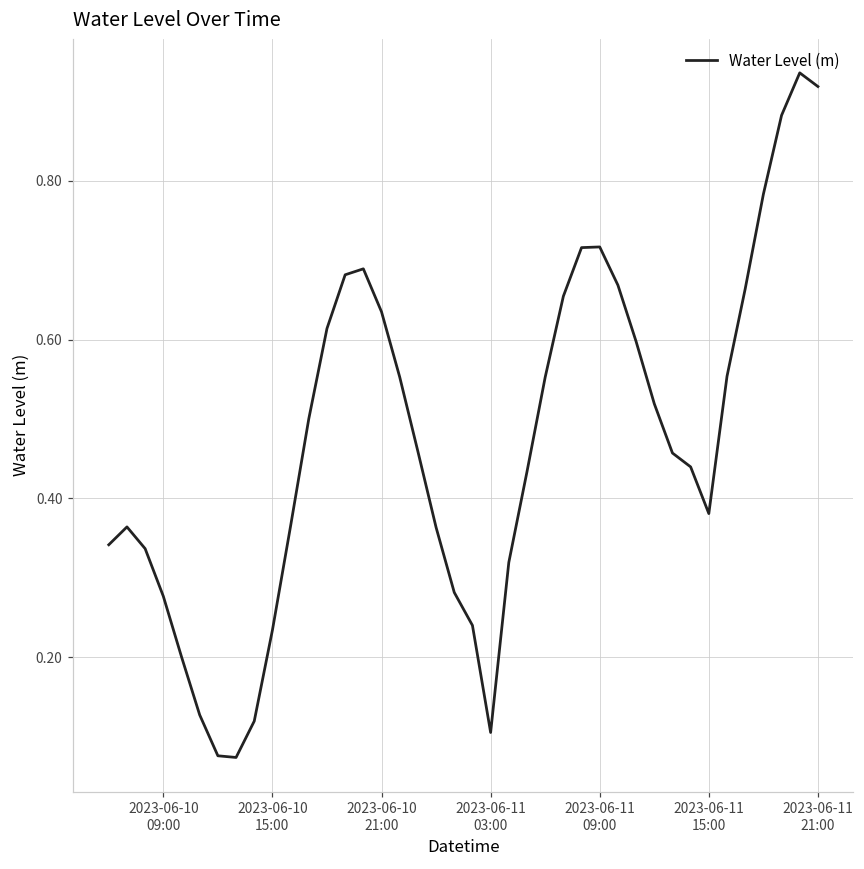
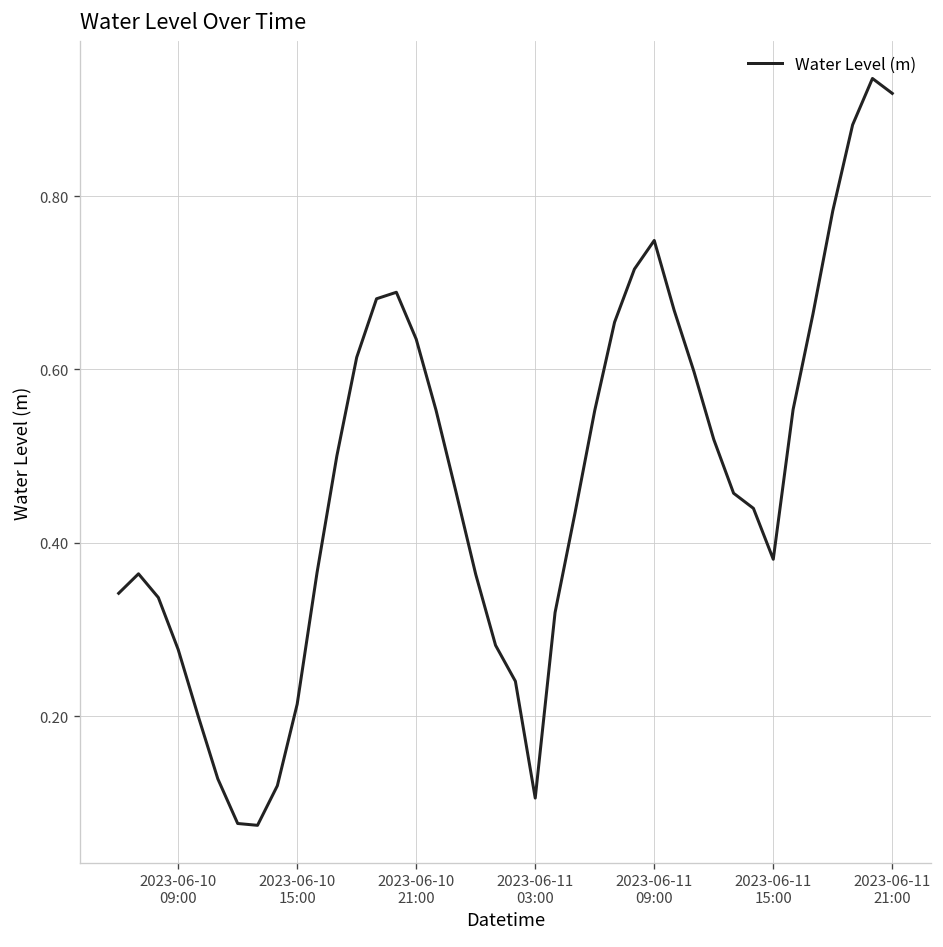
2023-06-10 15:00: 0.23 -> 0.21
2023-06-11 09:00: 0.72 -> 0.75
